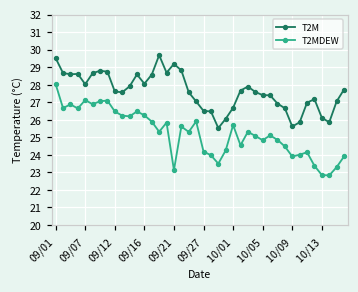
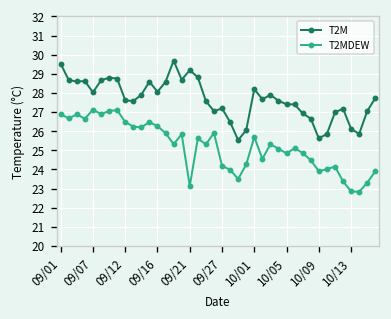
T2MDEW, 09/01: 28.0 -> 26.9
T2M, 09/27: 26.5 -> 27.2
T2M, 10/01: 26.7 -> 28.2
